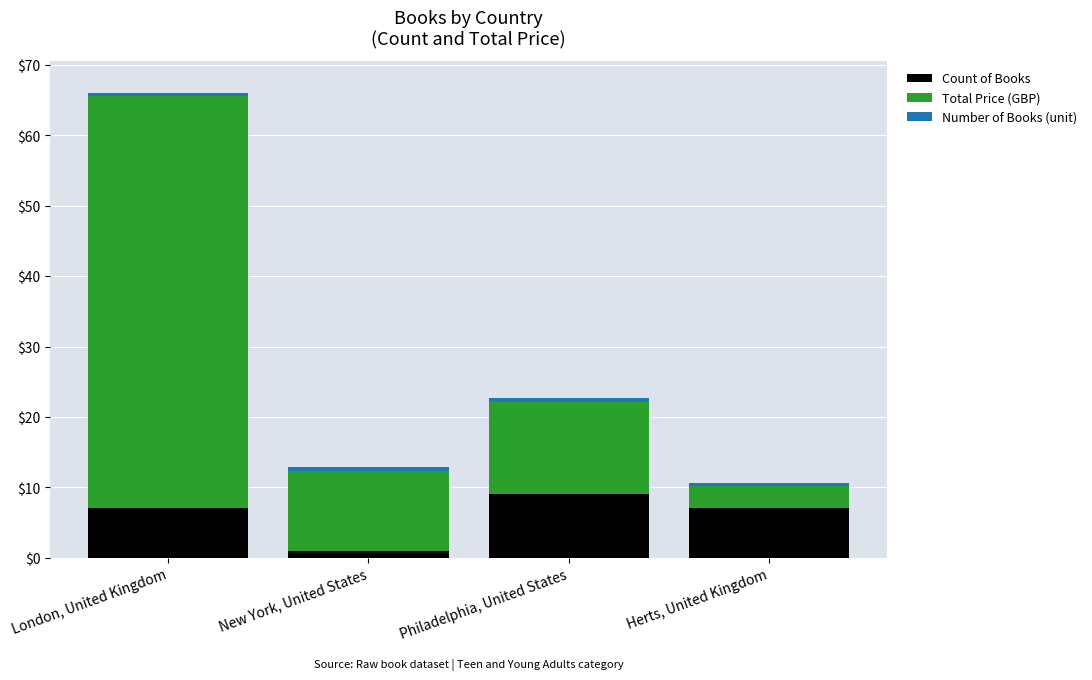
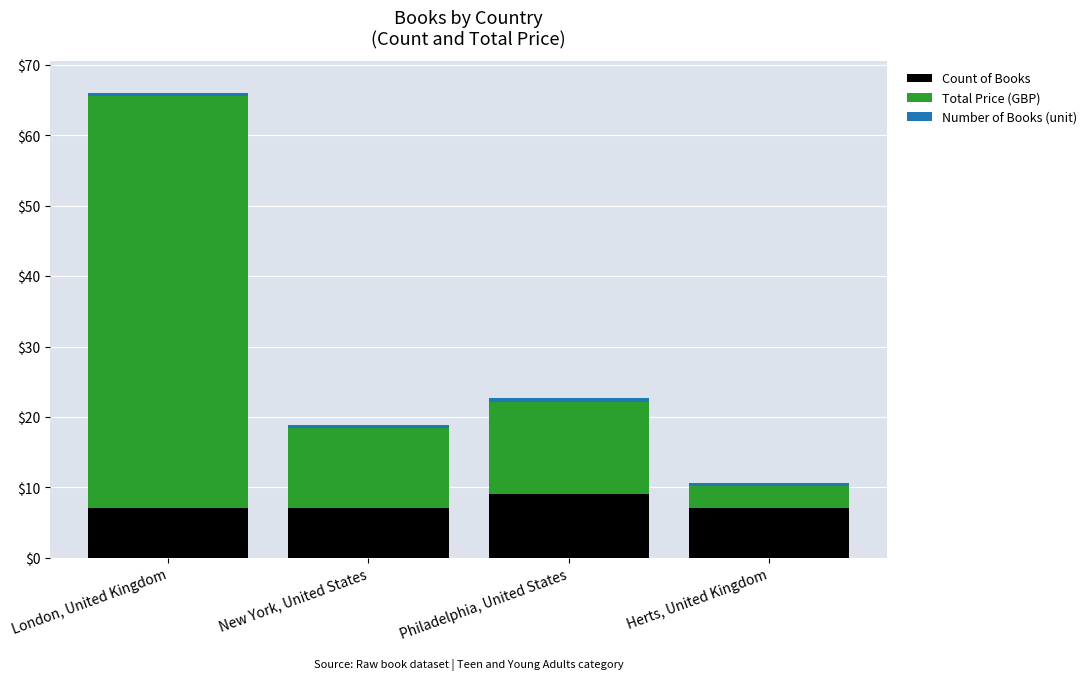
Count of Books, New York, United States: $1 -> $7
